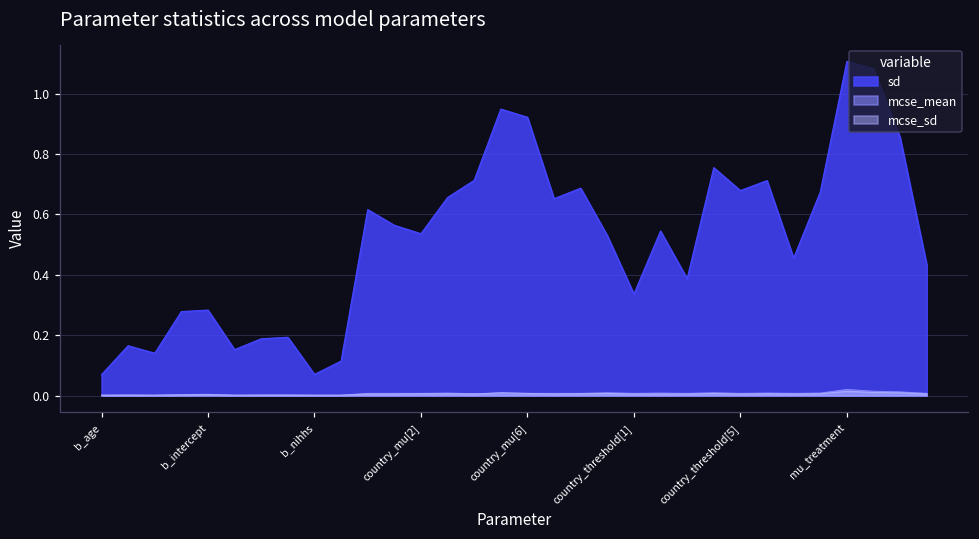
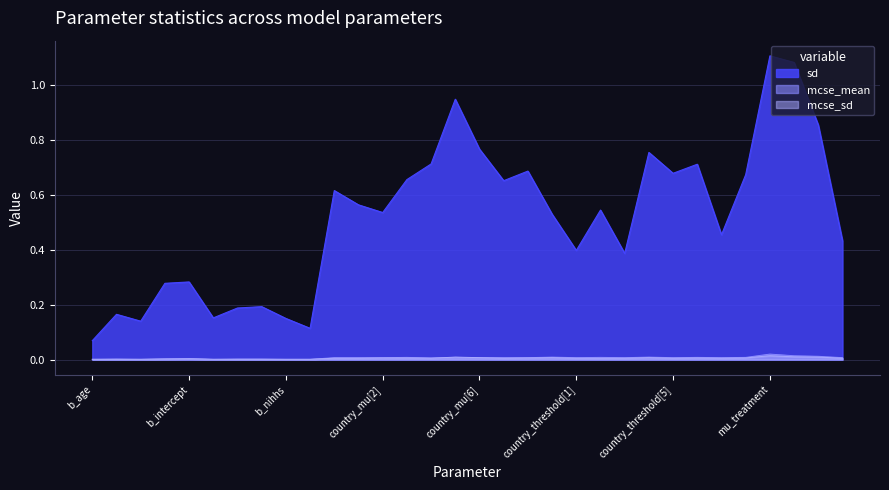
sd, b_nihhs: 0.07 -> 0.15
sd, country_mu[6]: 0.92 -> 0.77
sd, country_threshold[1]: 0.34 -> 0.40
